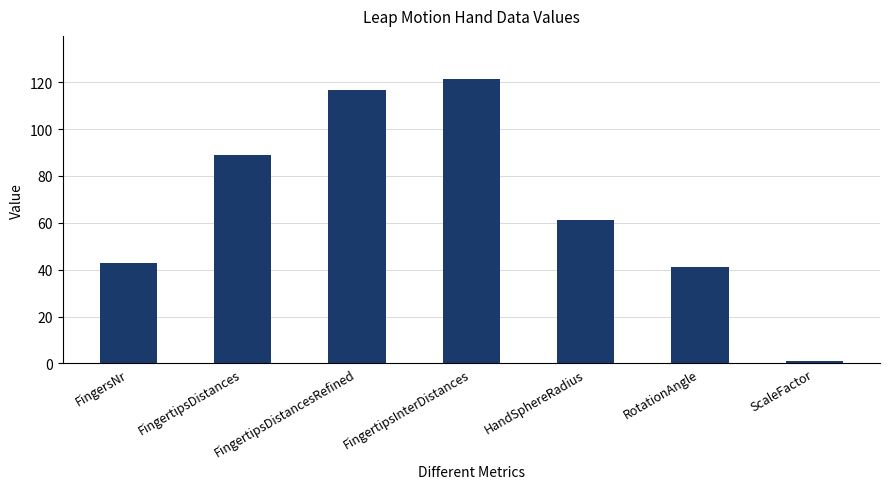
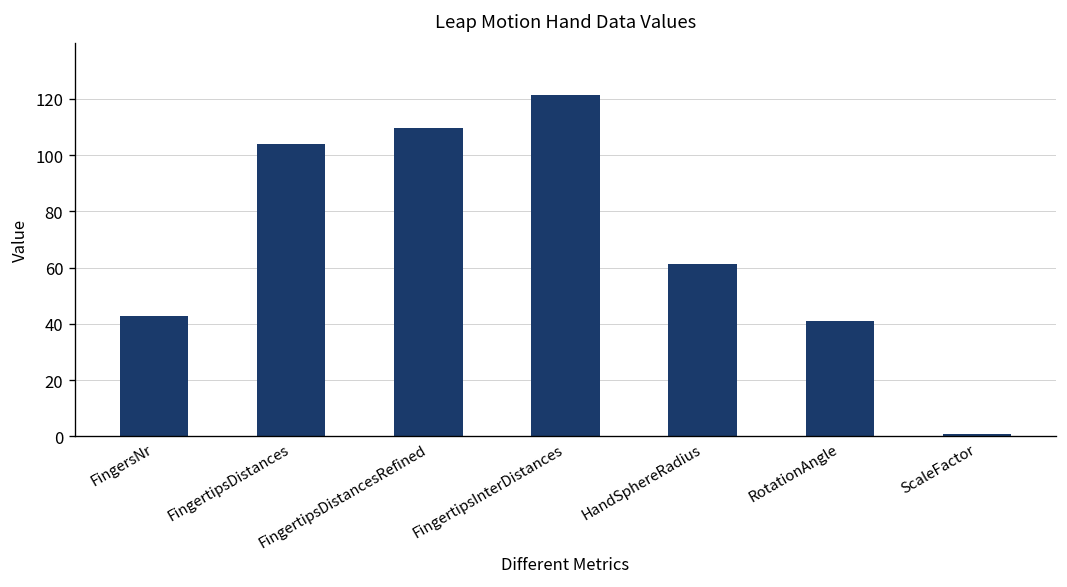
FingertipsDistances: 89 -> 104
FingertipsDistancesRefined: 117 -> 110
